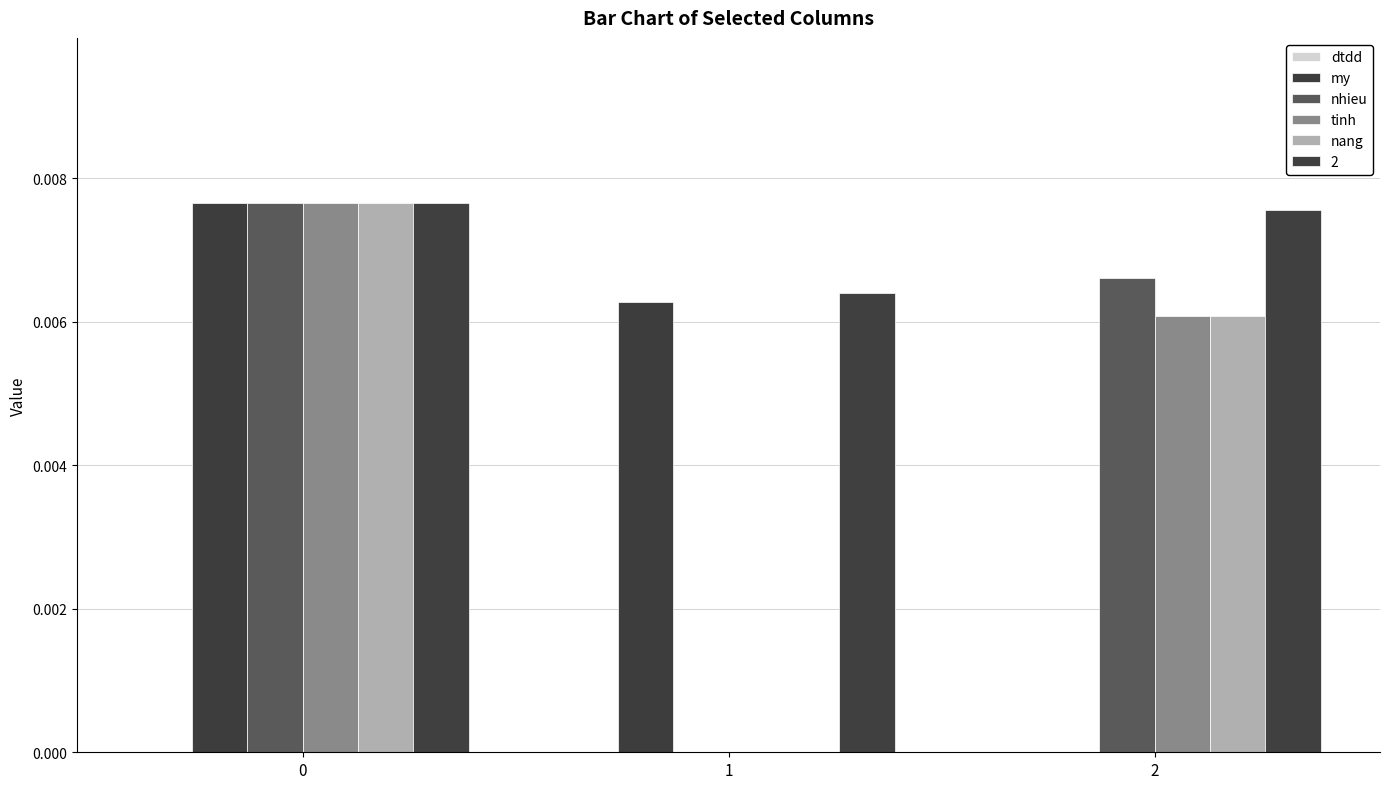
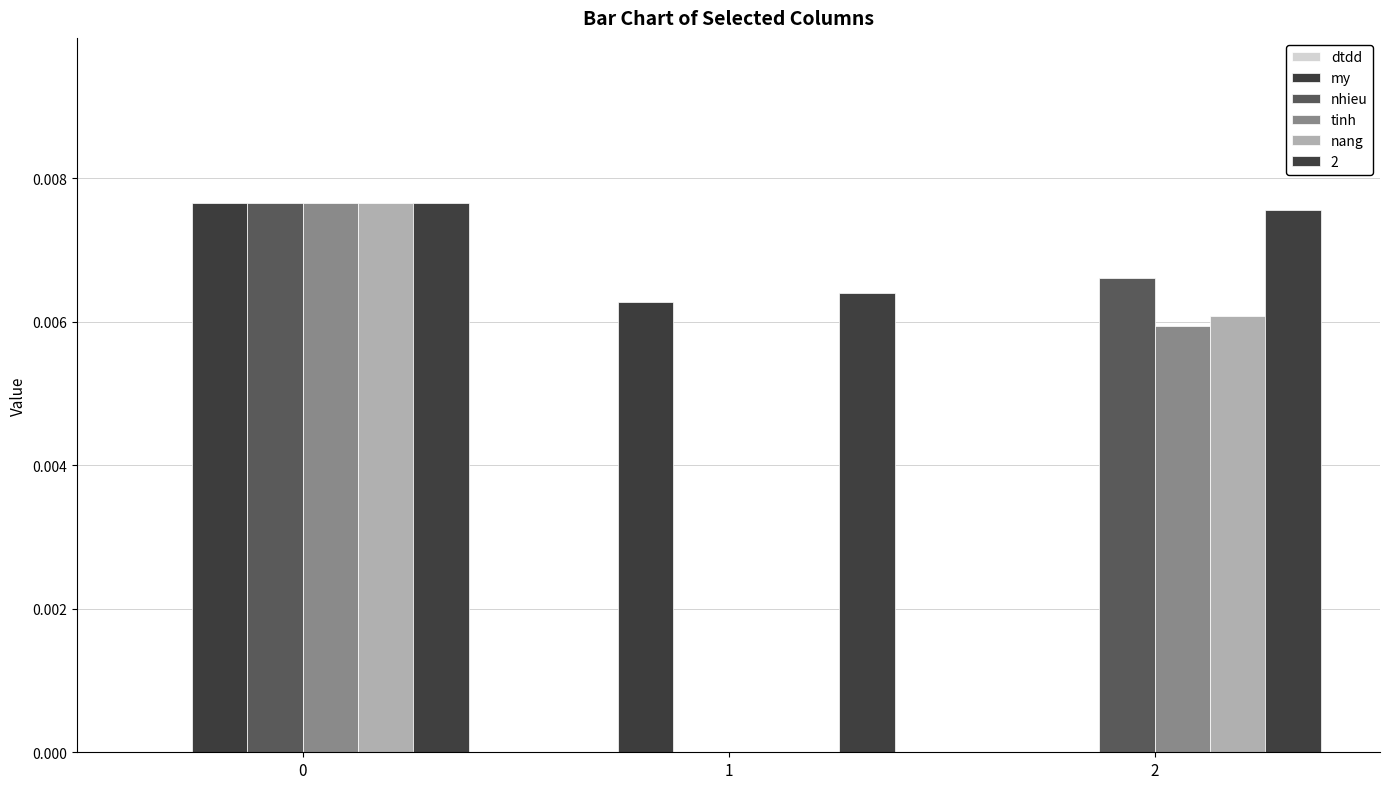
tinh, 2: 0.0061 -> 0.0059
